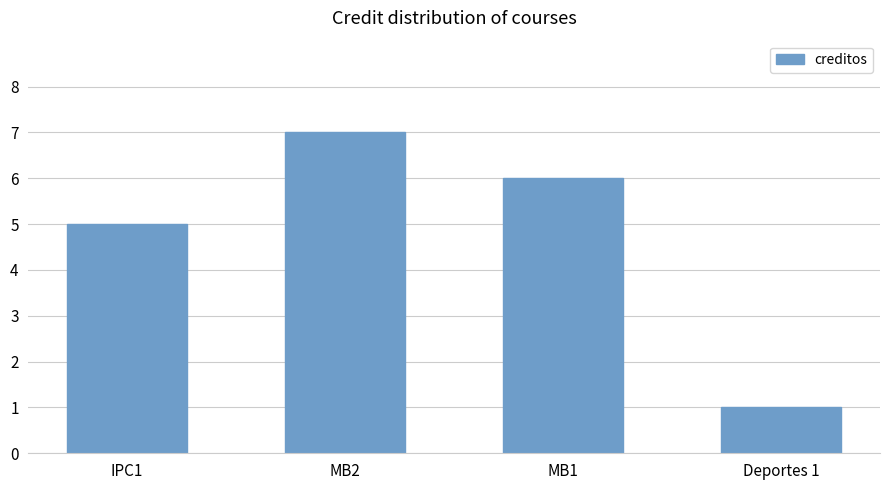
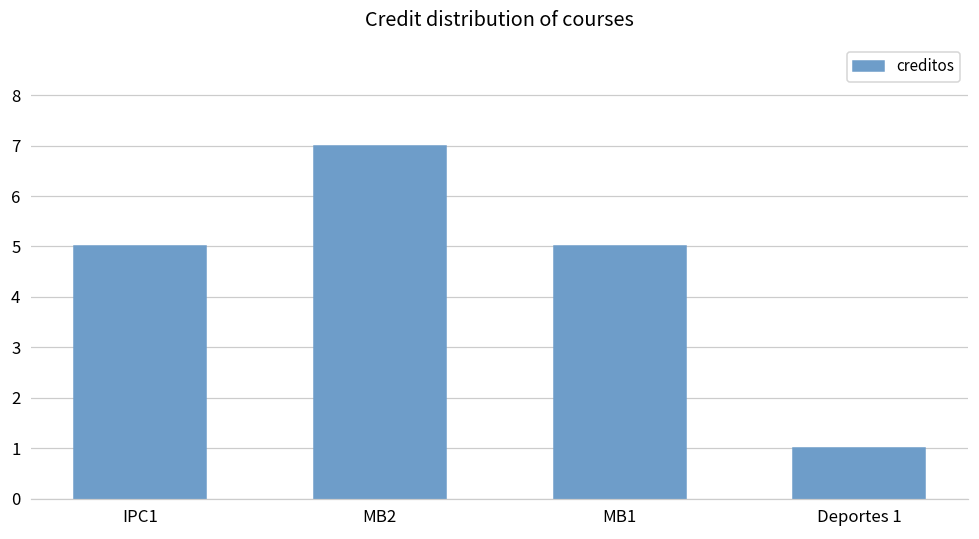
MB1: 6 -> 5
